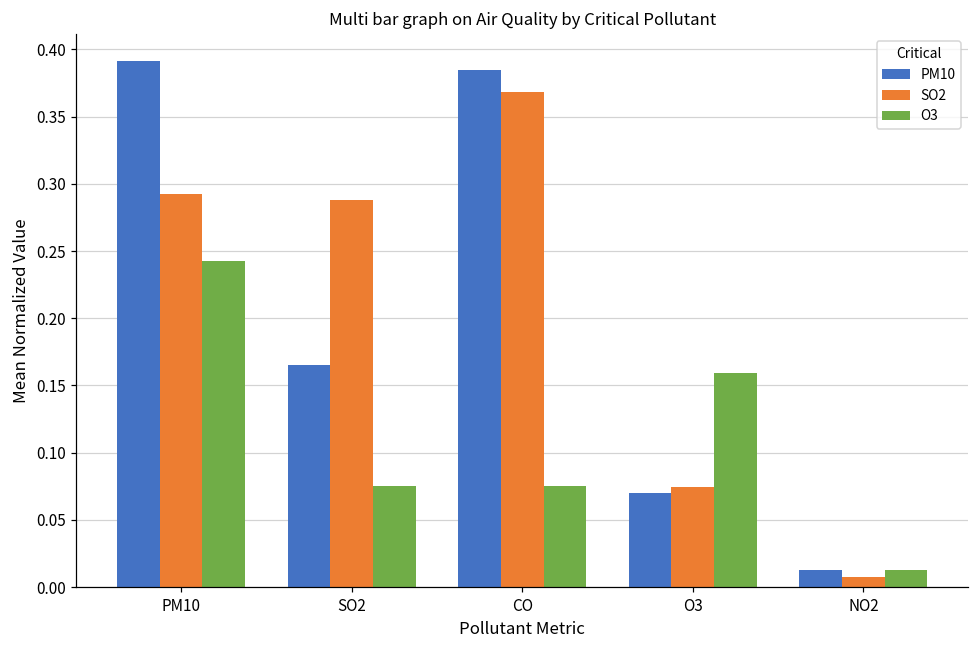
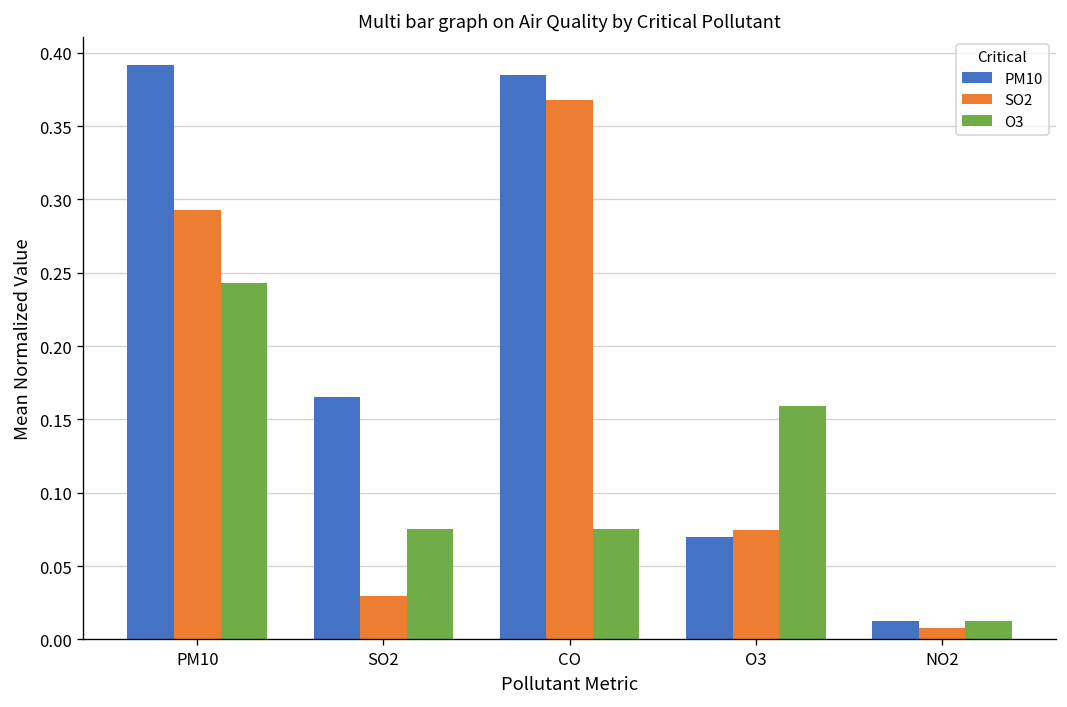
SO2, SO2: 0.288 -> 0.030
